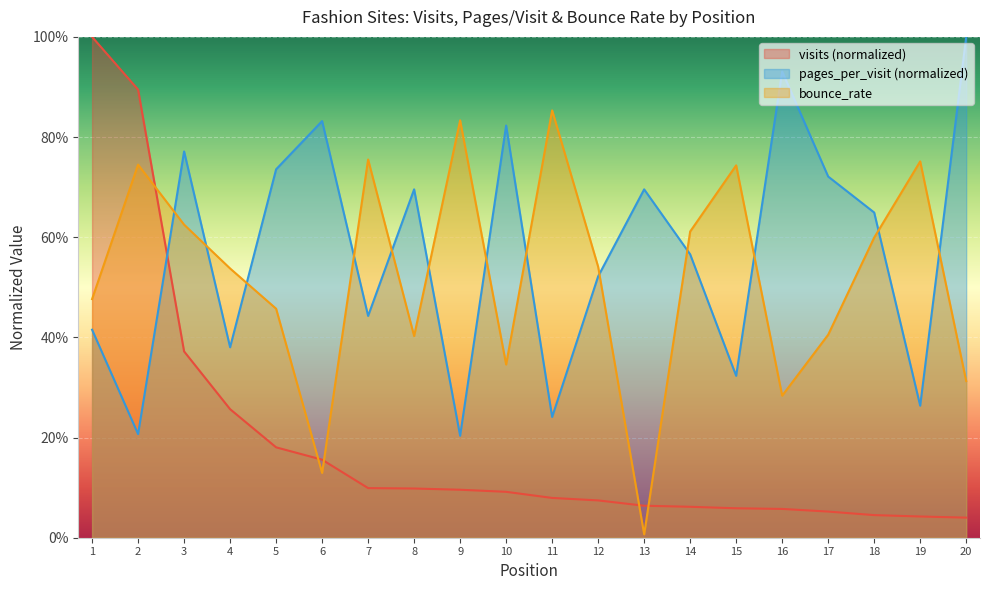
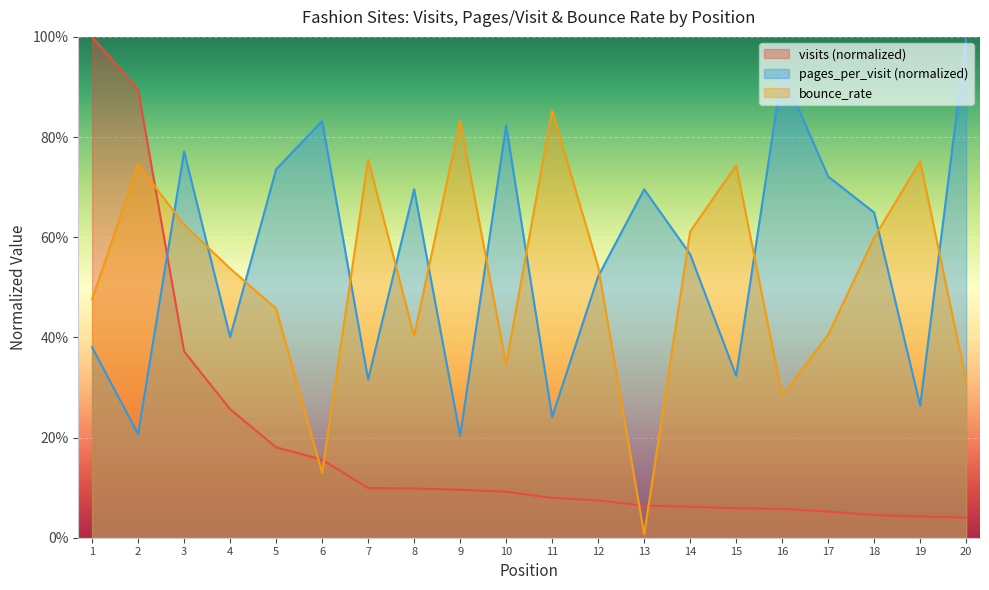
pages_per_visit (normalized), 1: 42% -> 38%
pages_per_visit (normalized), 4: 38% -> 40%
pages_per_visit (normalized), 7: 44% -> 32%
